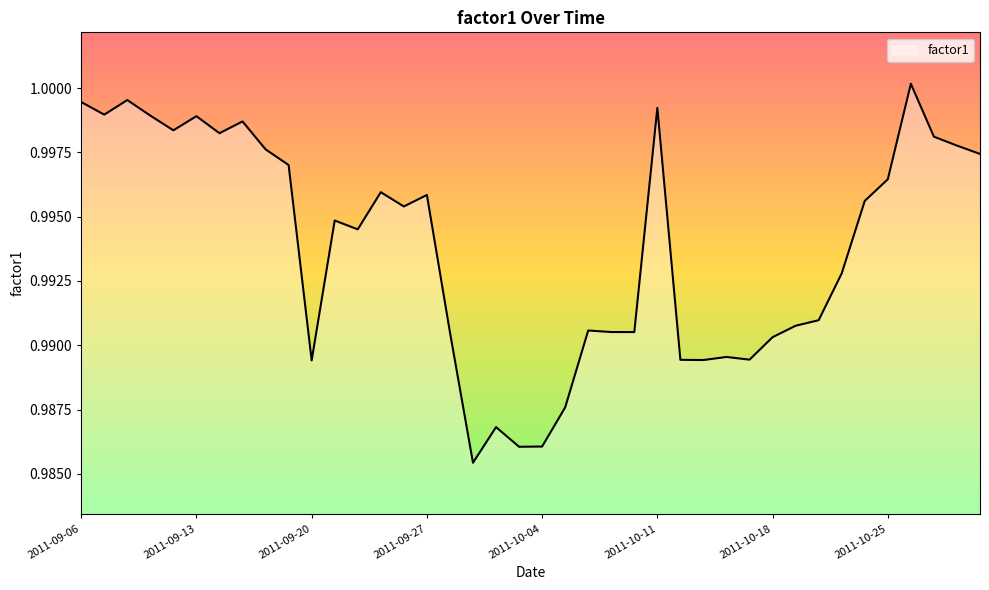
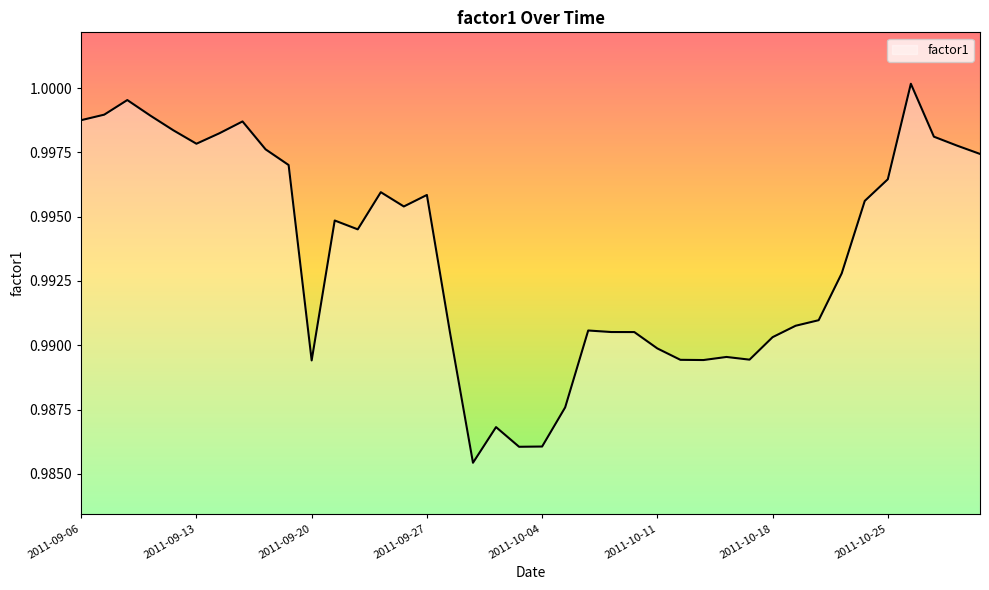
2011-09-06: 0.9995 -> 0.9988
2011-09-13: 0.9989 -> 0.9978
2011-10-11: 0.9992 -> 0.9899
